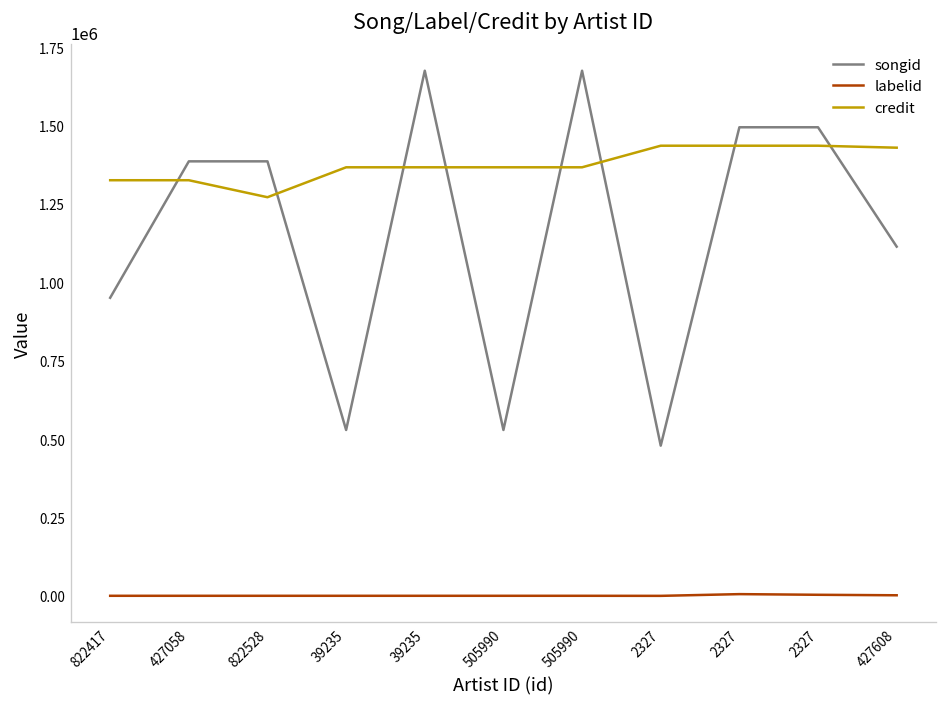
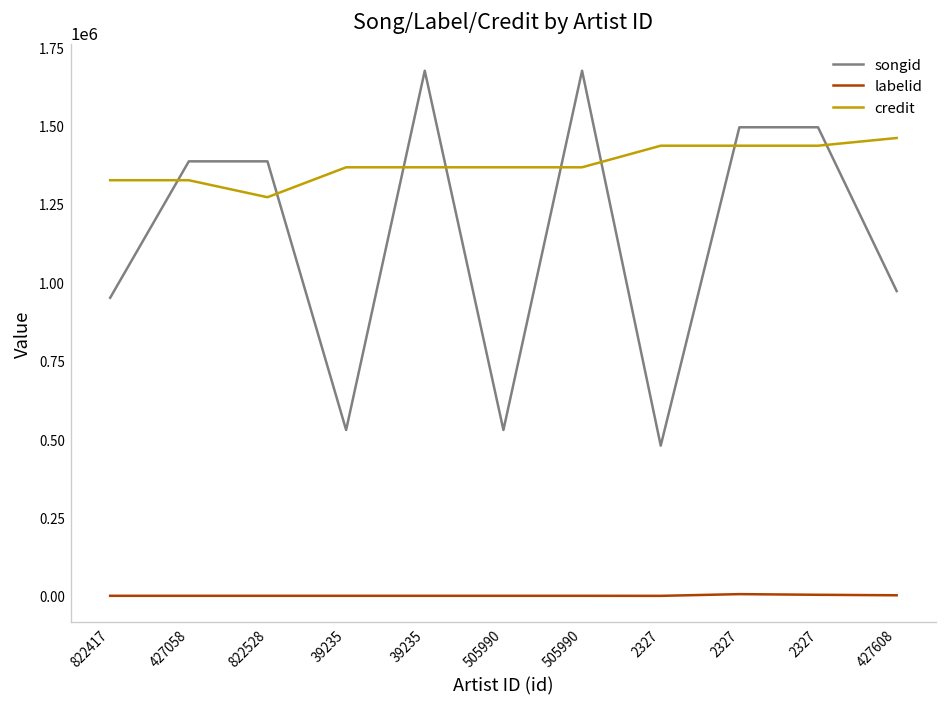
songid, 427608: 1110000 -> 970000
credit, 427608: 1430000 -> 1460000
